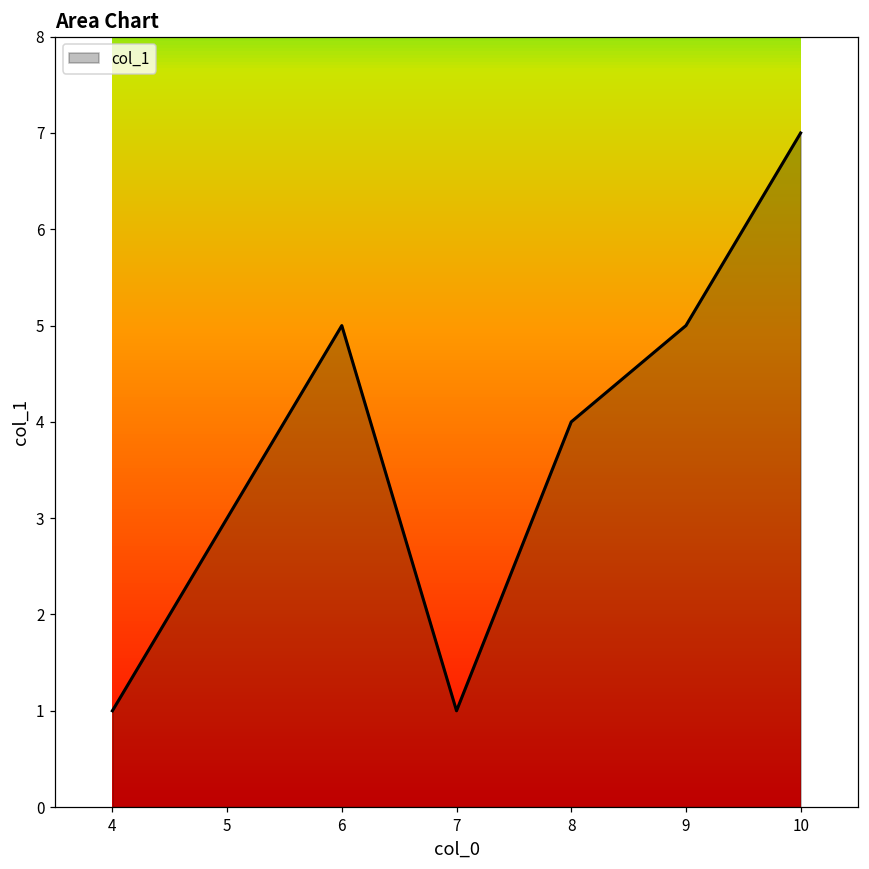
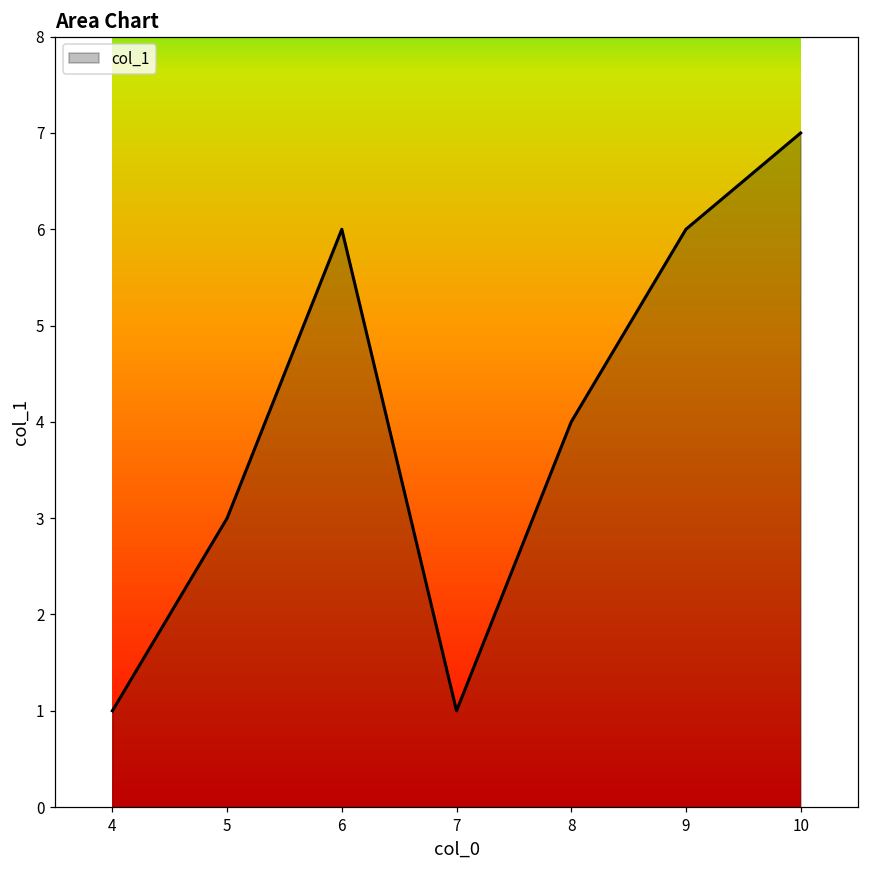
6: 5 -> 6
9: 5 -> 6
